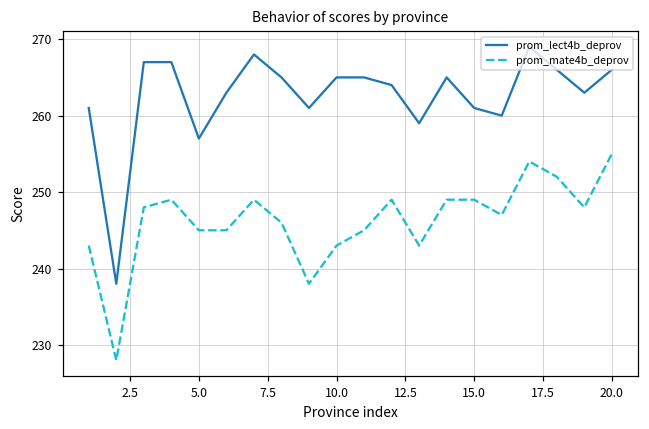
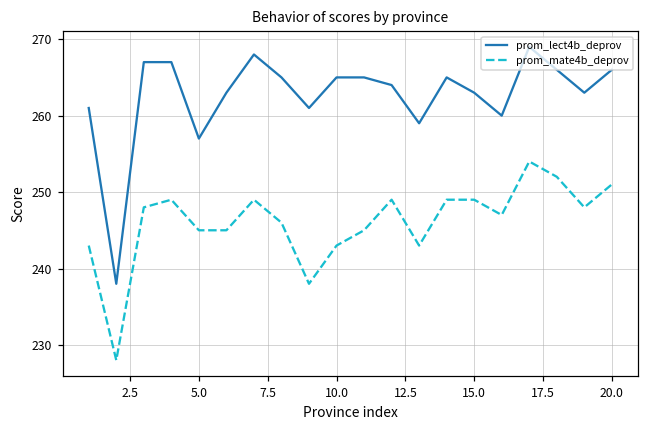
prom_lect4b_deprov, 15.0: 261 -> 263
prom_mate4b_deprov, 20.0: 255 -> 251
